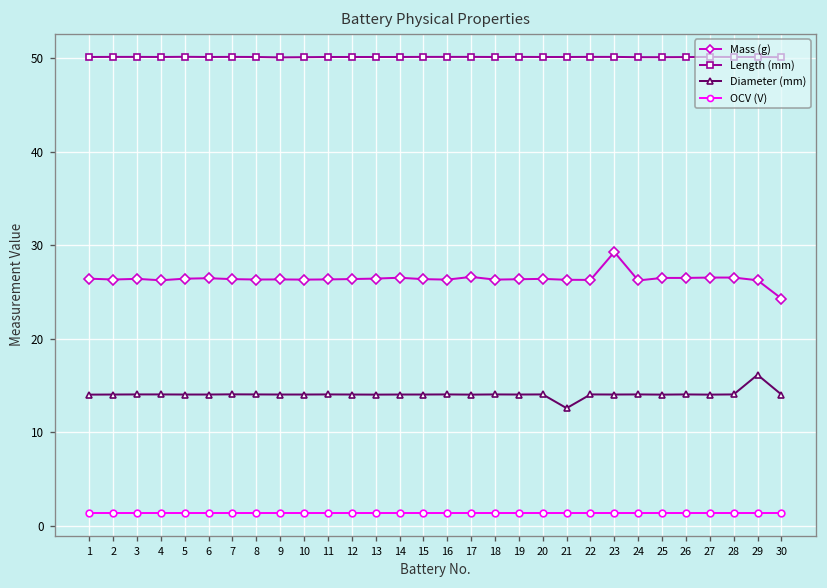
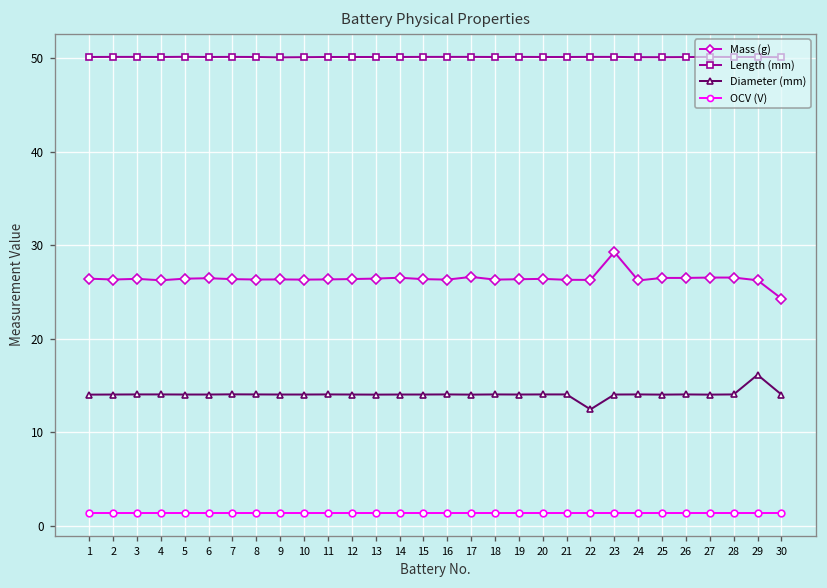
Diameter (mm), 21: 13 -> 14
Diameter (mm), 22: 14 -> 12
